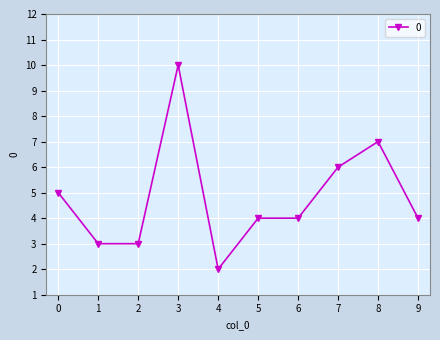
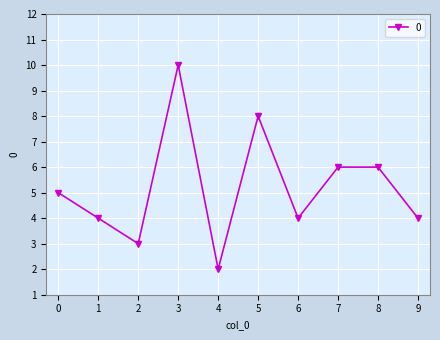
1: 3 -> 4
5: 4 -> 8
8: 7 -> 6
